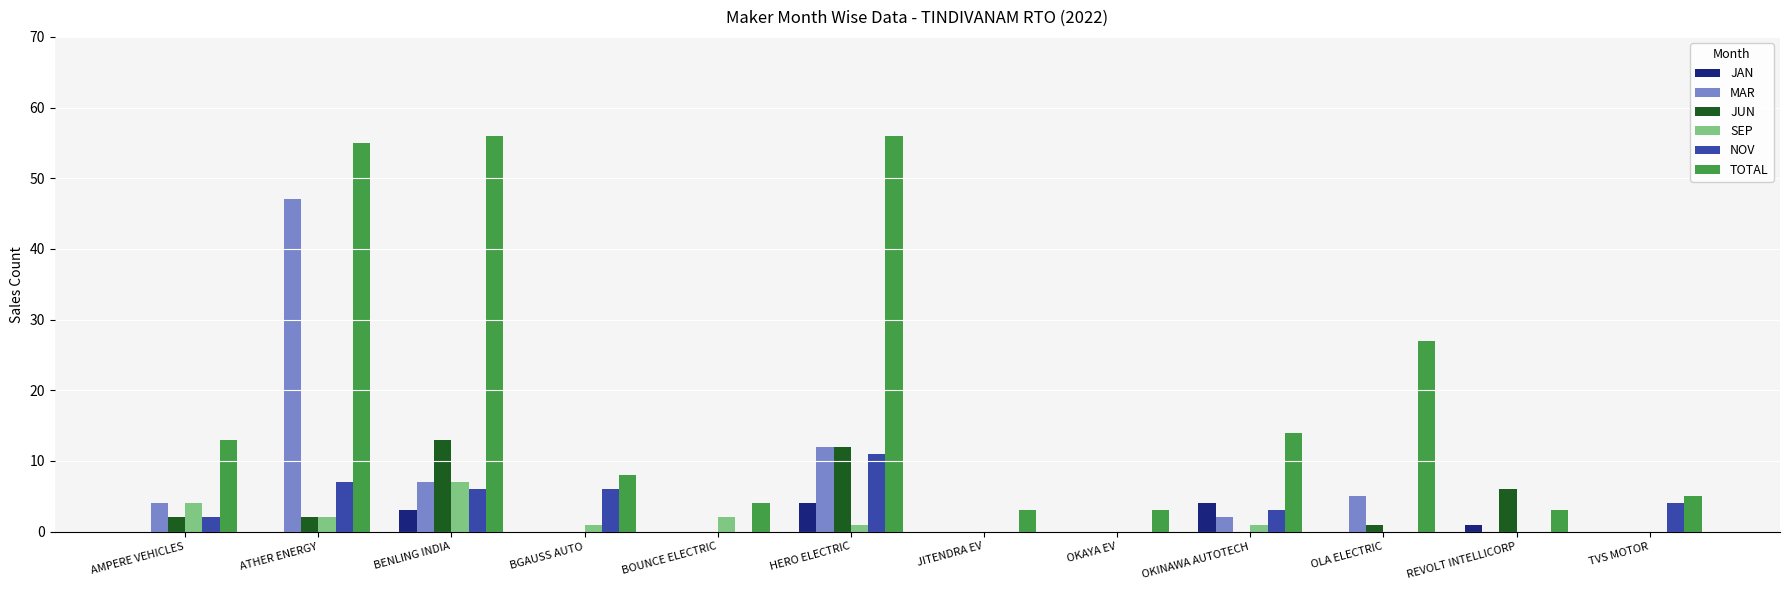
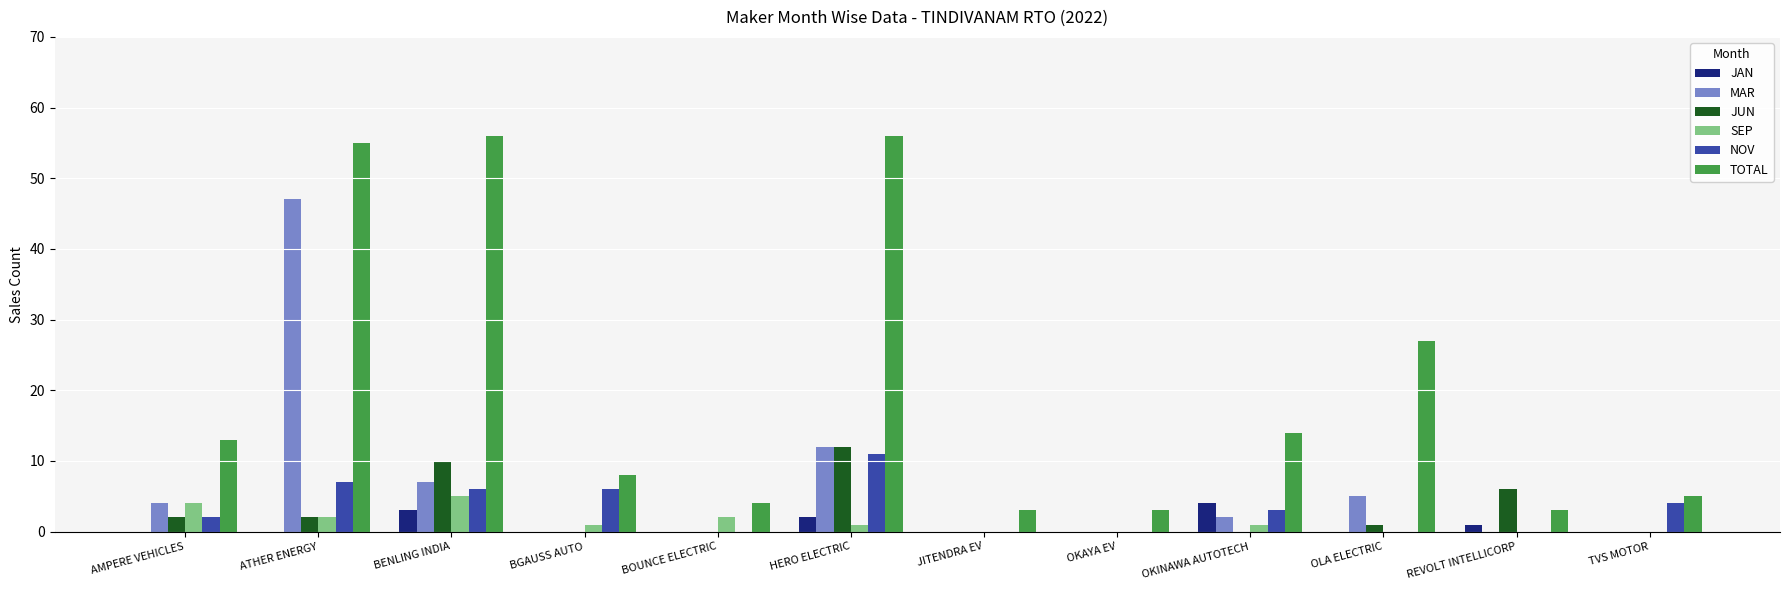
JUN, BENLING INDIA: 13 -> 10
SEP, BENLING INDIA: 7 -> 5
JAN, HERO ELECTRIC: 4 -> 2
